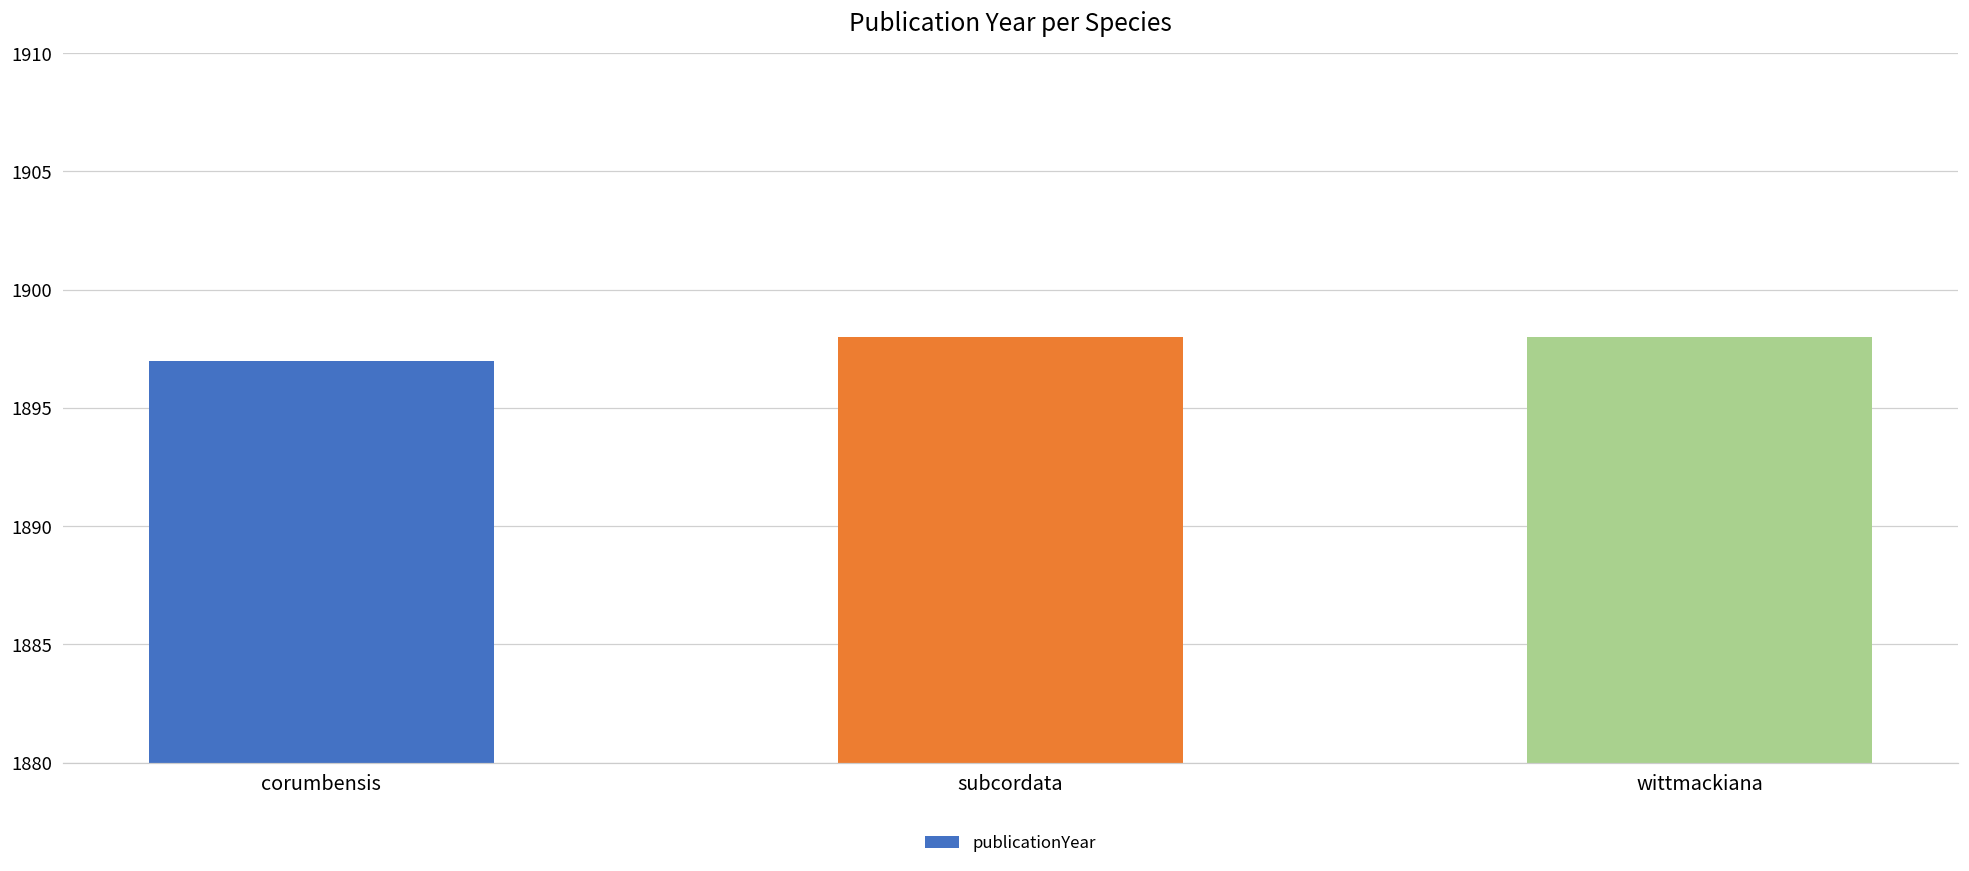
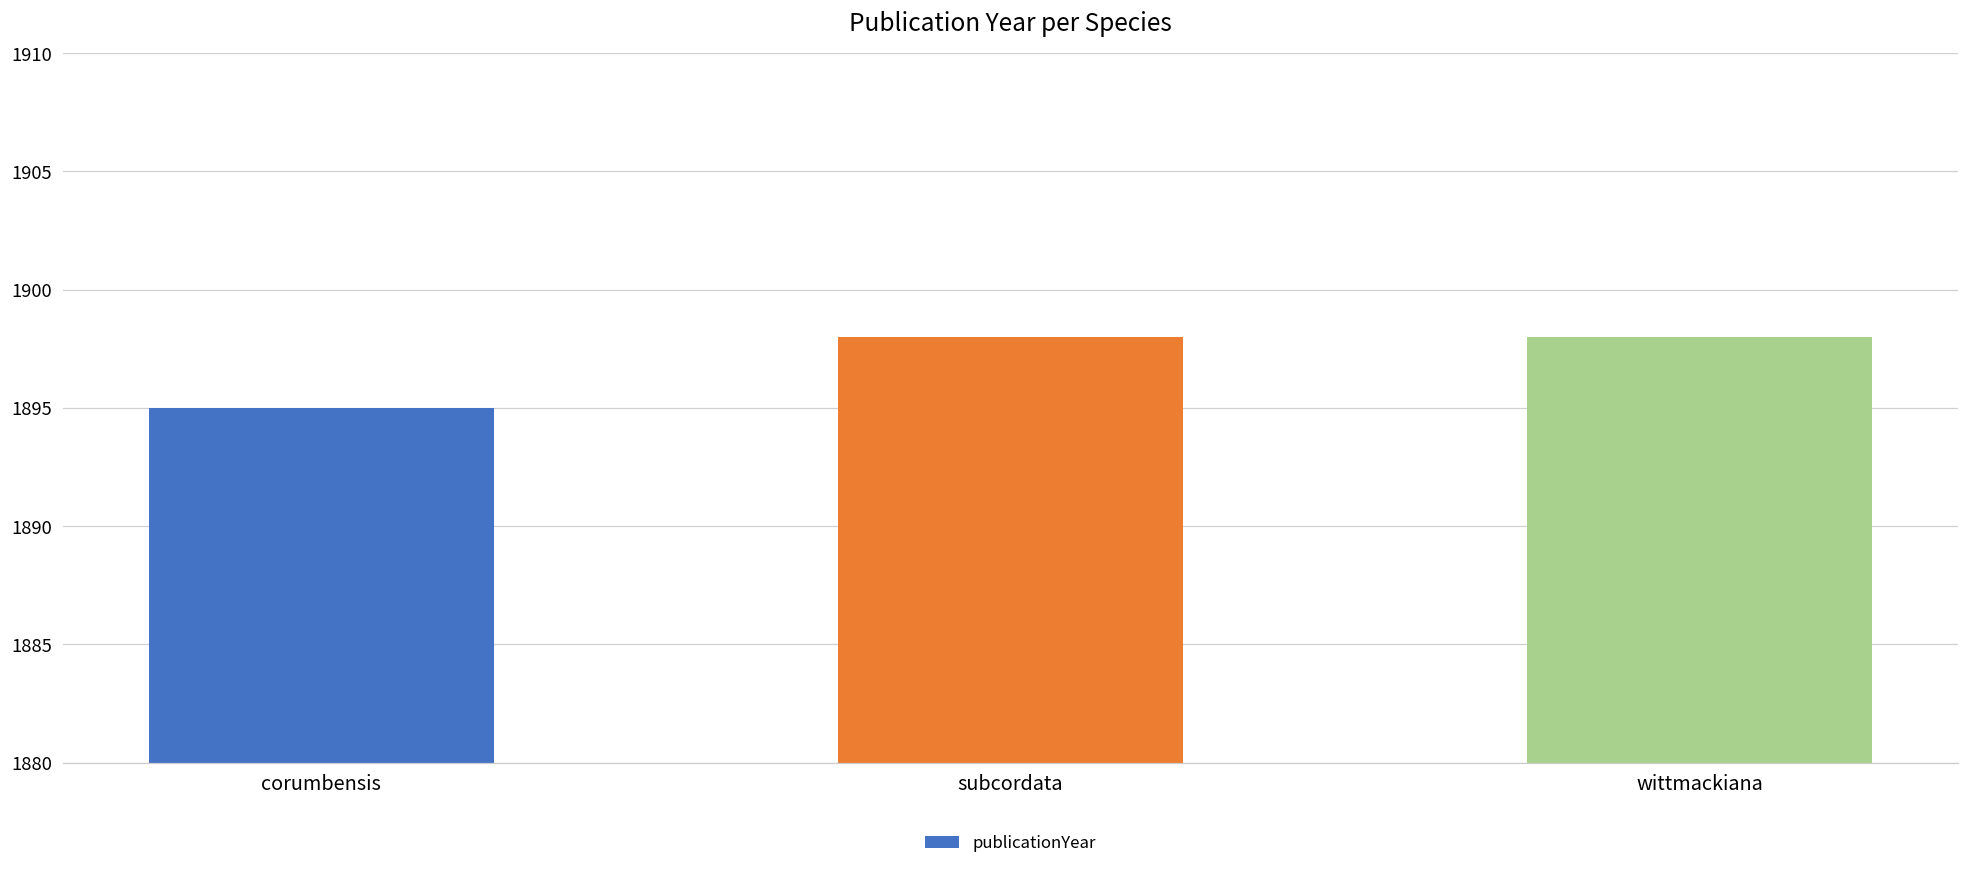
corumbensis: 1897 -> 1895
